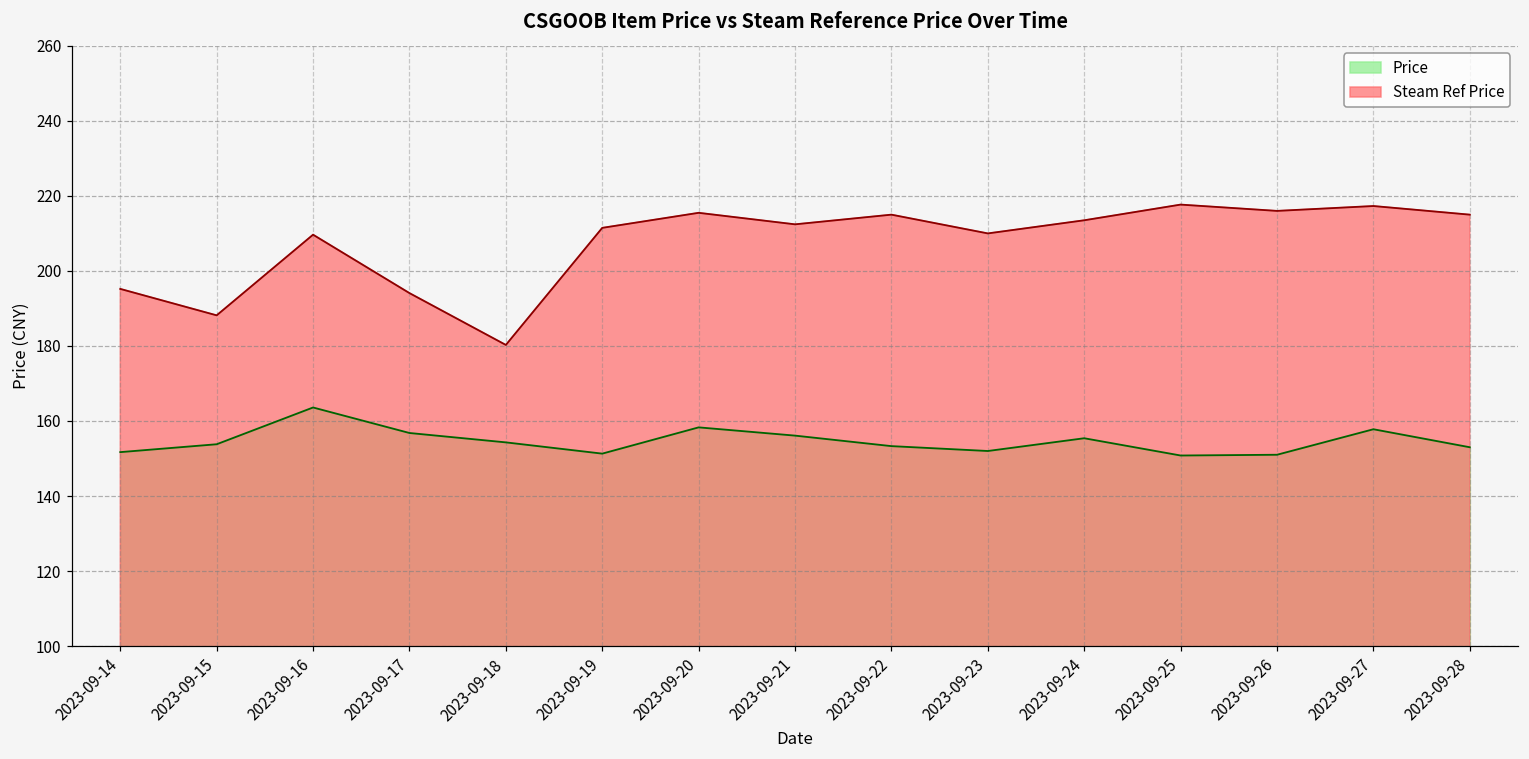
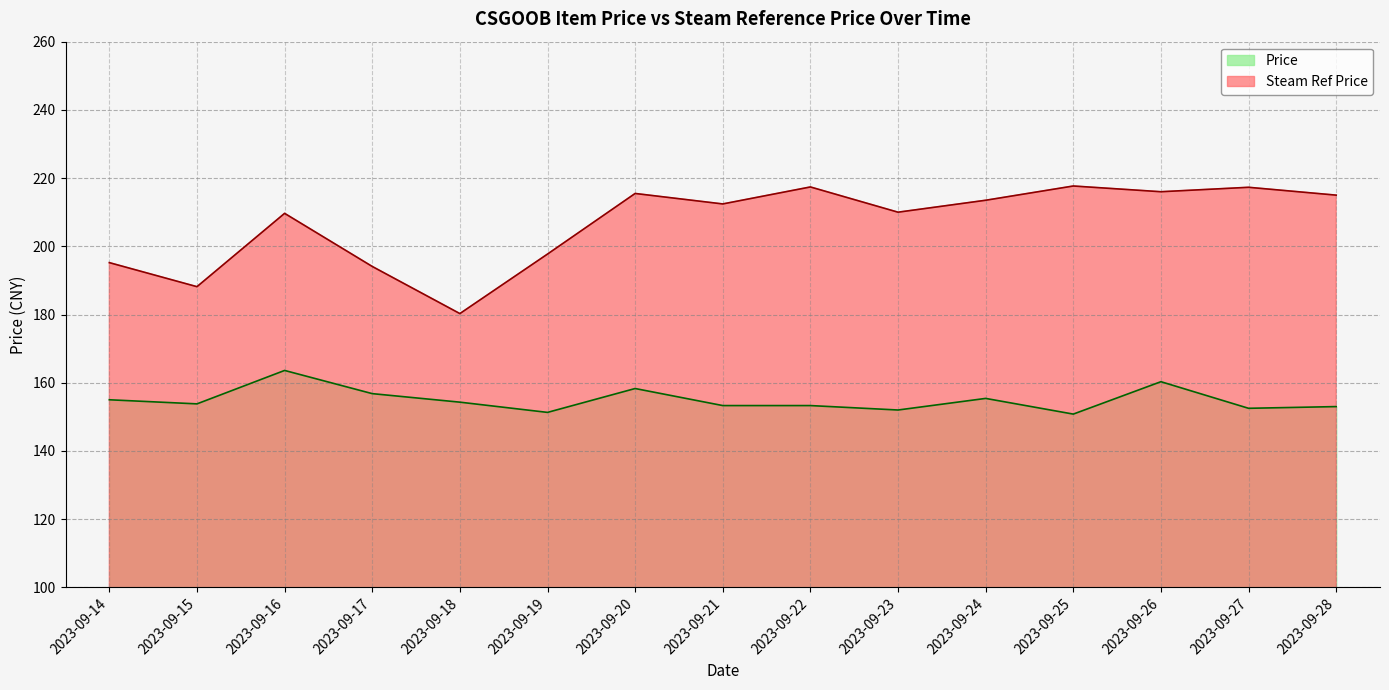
Price, 2023-09-14: 152 -> 155
Steam Ref Price, 2023-09-19: 211 -> 198
Price, 2023-09-21: 156 -> 153
Steam Ref Price, 2023-09-22: 215 -> 217
Price, 2023-09-26: 151 -> 160
Price, 2023-09-27: 158 -> 153
